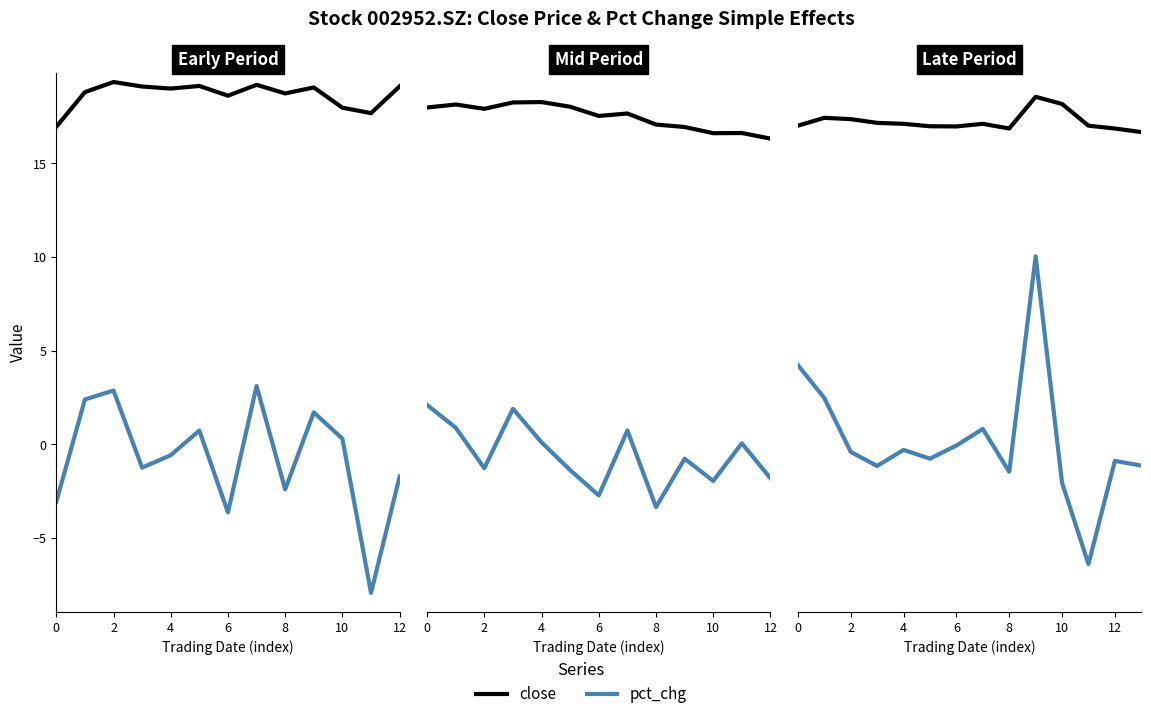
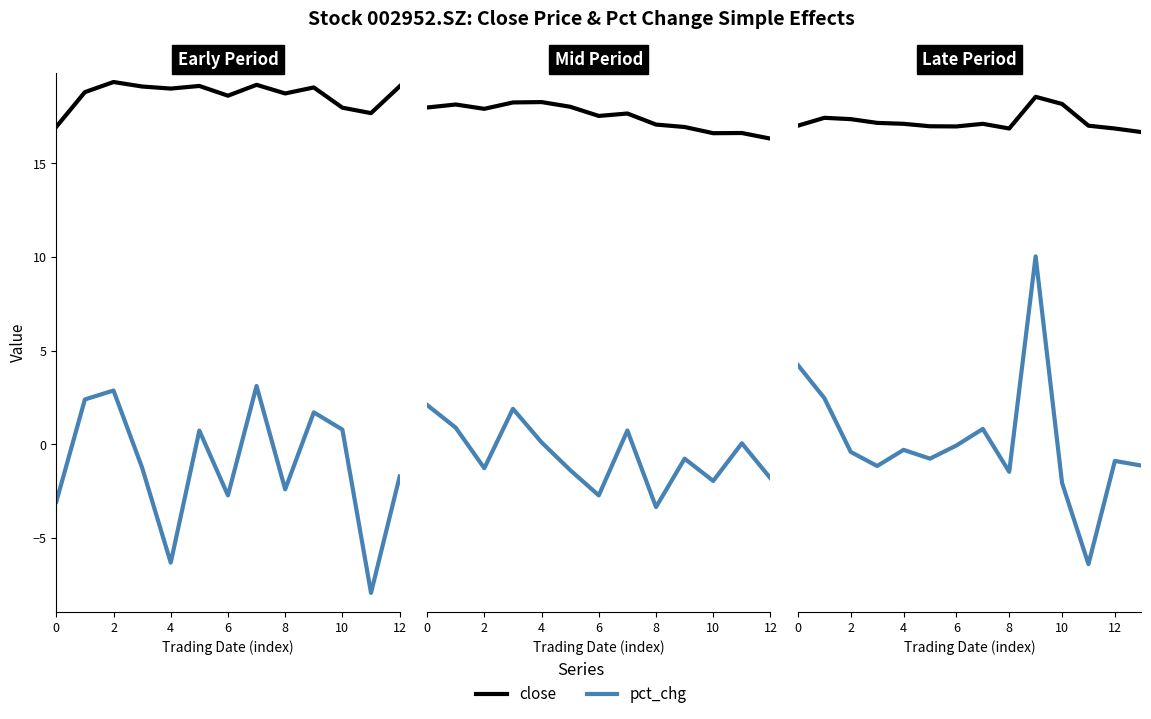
Early Period, pct_chg, 4: -0.6 -> -6.3
Early Period, pct_chg, 6: -3.6 -> -2.7
Early Period, pct_chg, 10: 0.3 -> 0.8
